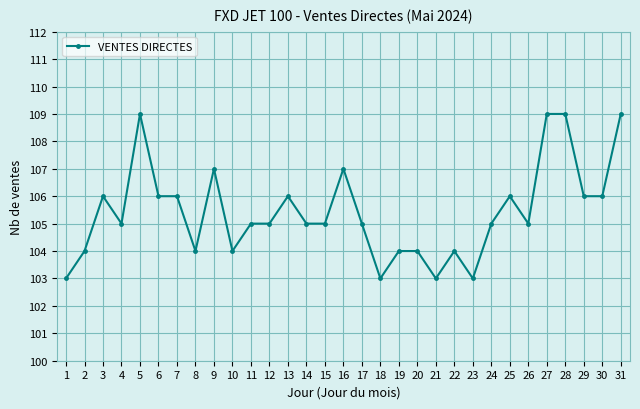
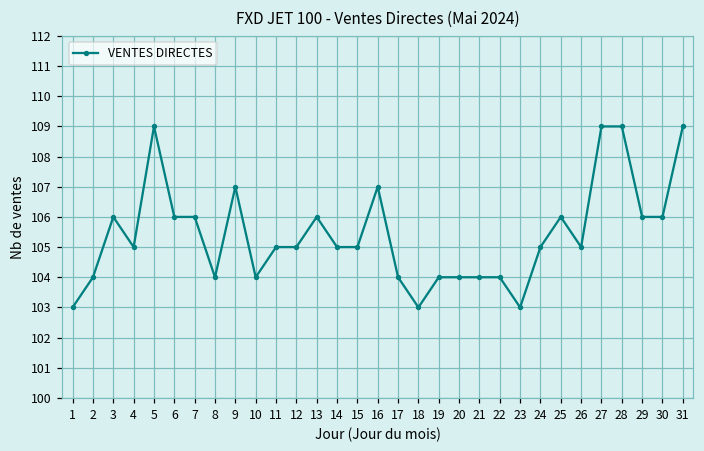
17: 105 -> 104
21: 103 -> 104
